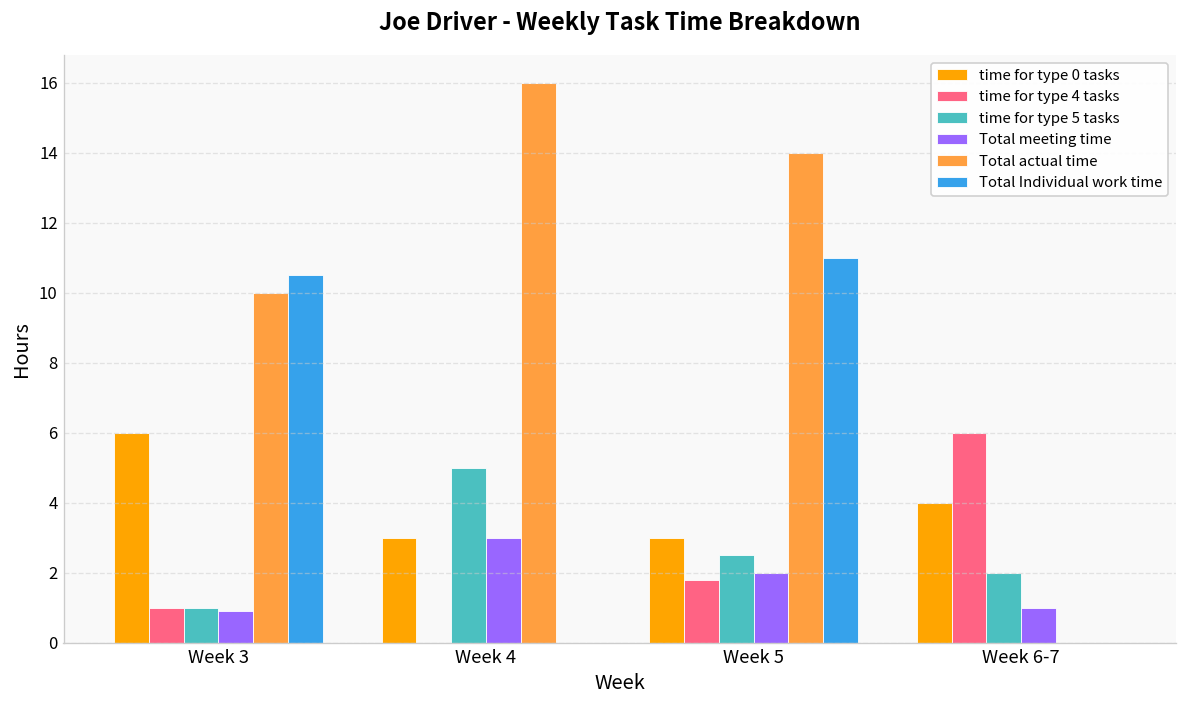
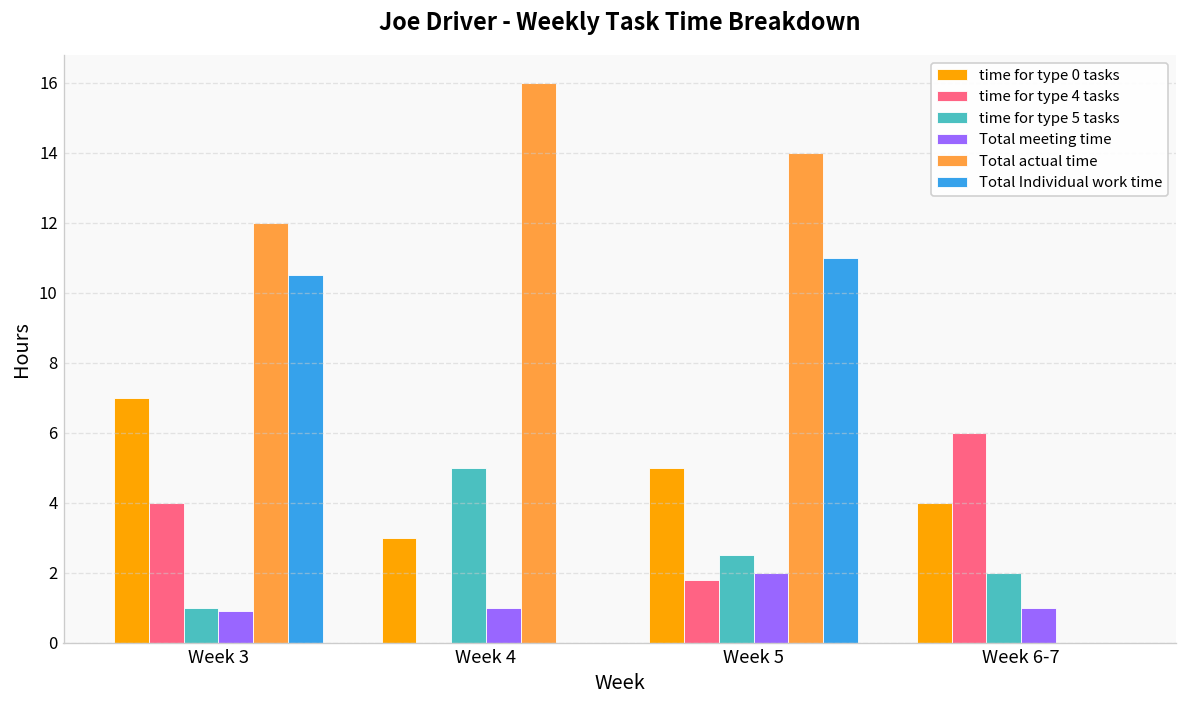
time for type 0 tasks, Week 3: 6 -> 7
time for type 4 tasks, Week 3: 1 -> 4
Total actual time, Week 3: 10 -> 12
Total meeting time, Week 4: 3 -> 1
time for type 0 tasks, Week 5: 3 -> 5
